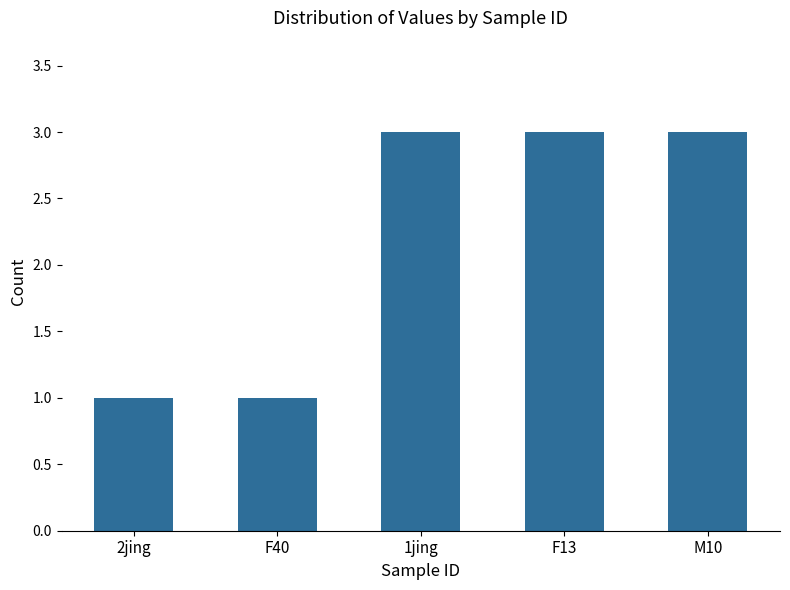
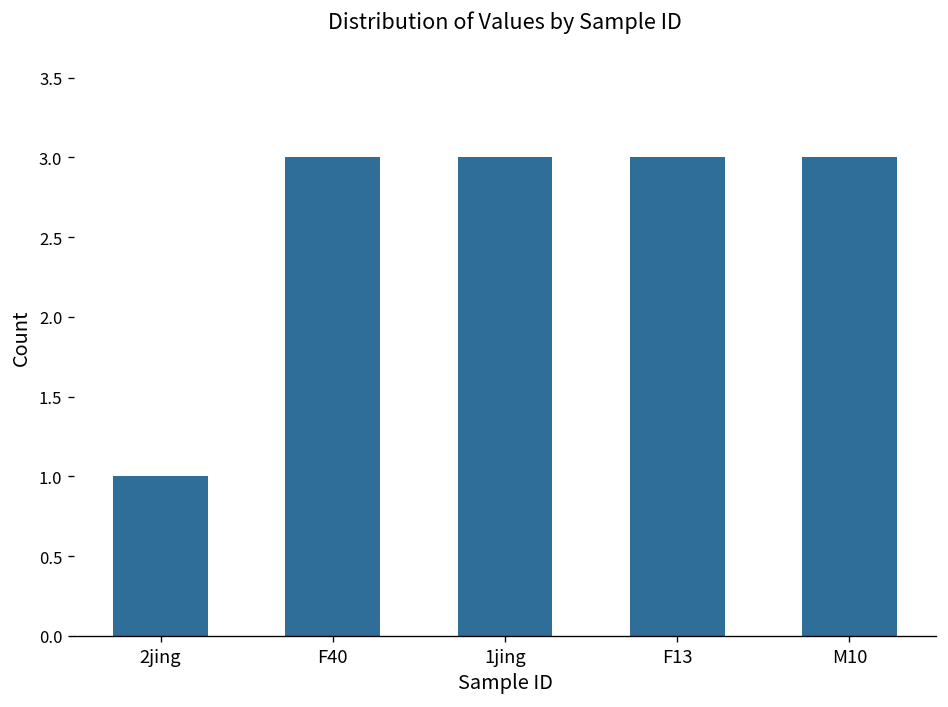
F40: 1 -> 3
